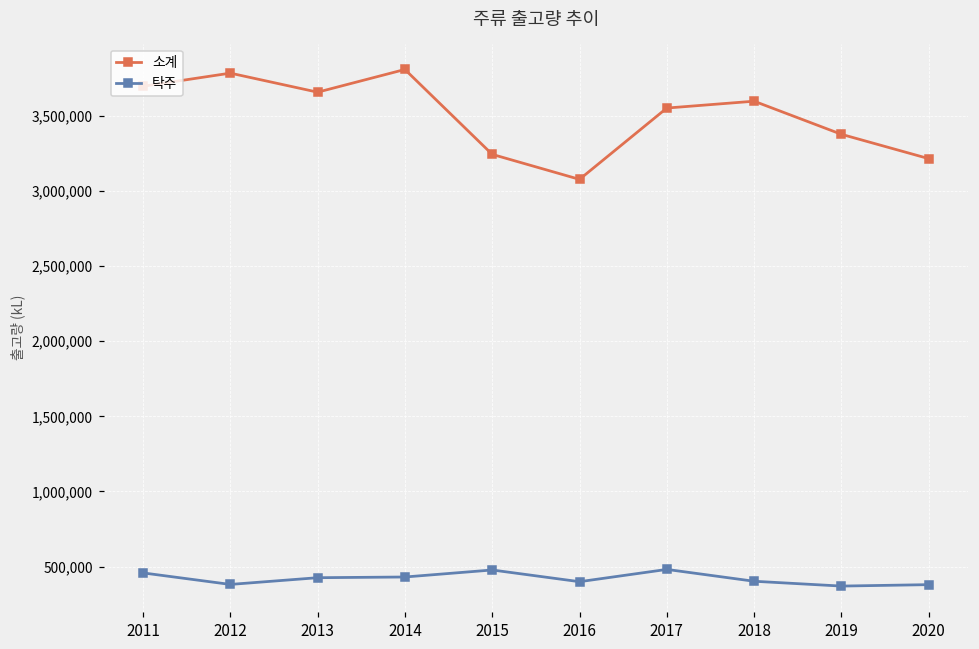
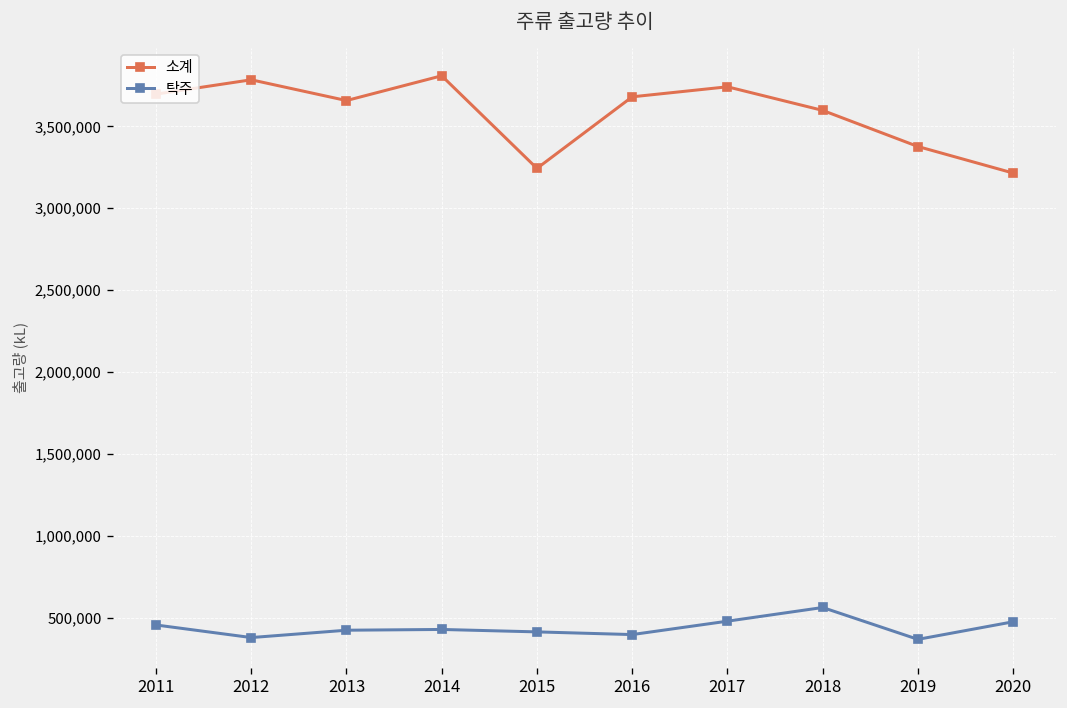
탁주, 2015: 480,000 -> 420,000
소계, 2016: 3,080,000 -> 3,680,000
소계, 2017: 3,550,000 -> 3,740,000
탁주, 2018: 400,000 -> 560,000
탁주, 2020: 380,000 -> 480,000
